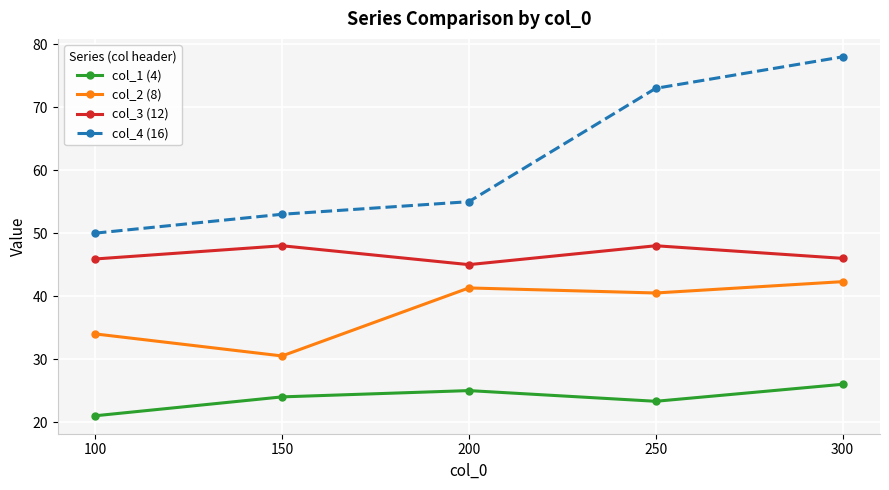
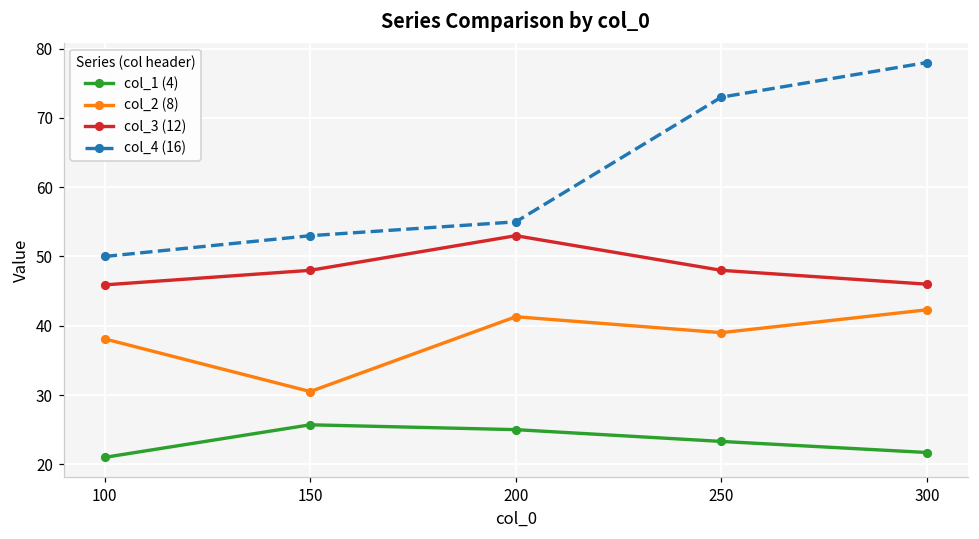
col_2 (8), 100: 34 -> 38
col_1 (4), 150: 24 -> 26
col_3 (12), 200: 45 -> 53
col_2 (8), 250: 41 -> 39
col_1 (4), 300: 26 -> 22
